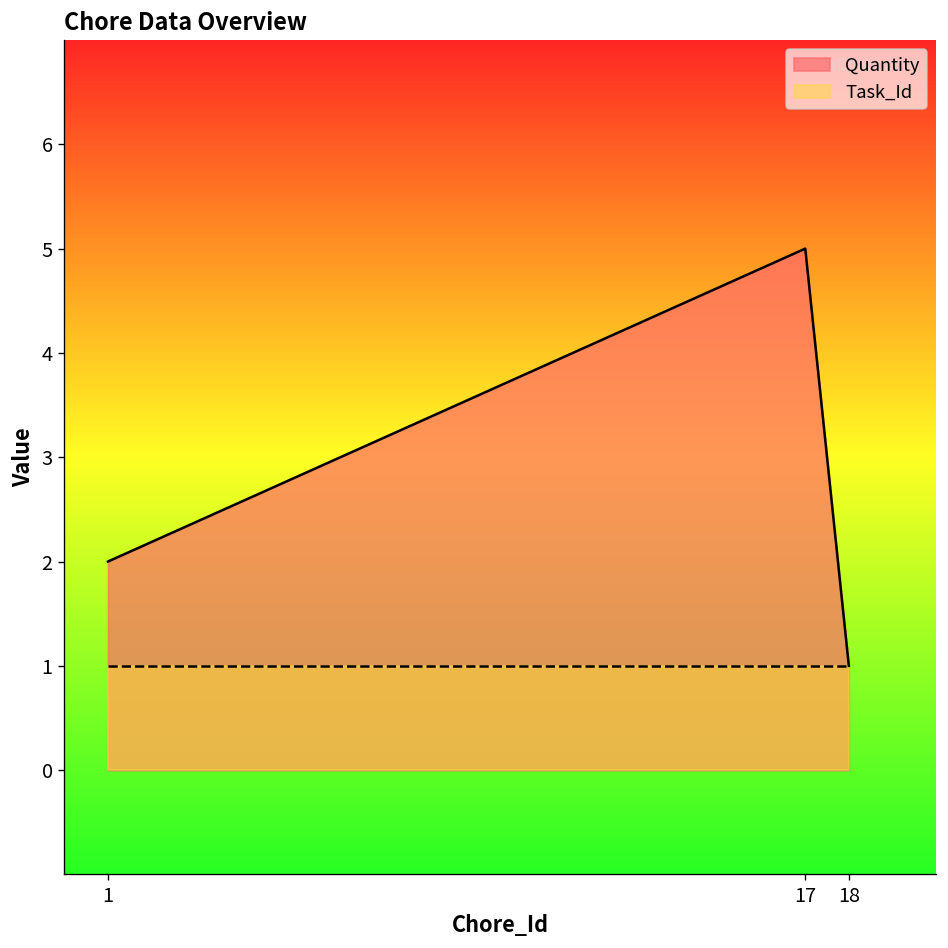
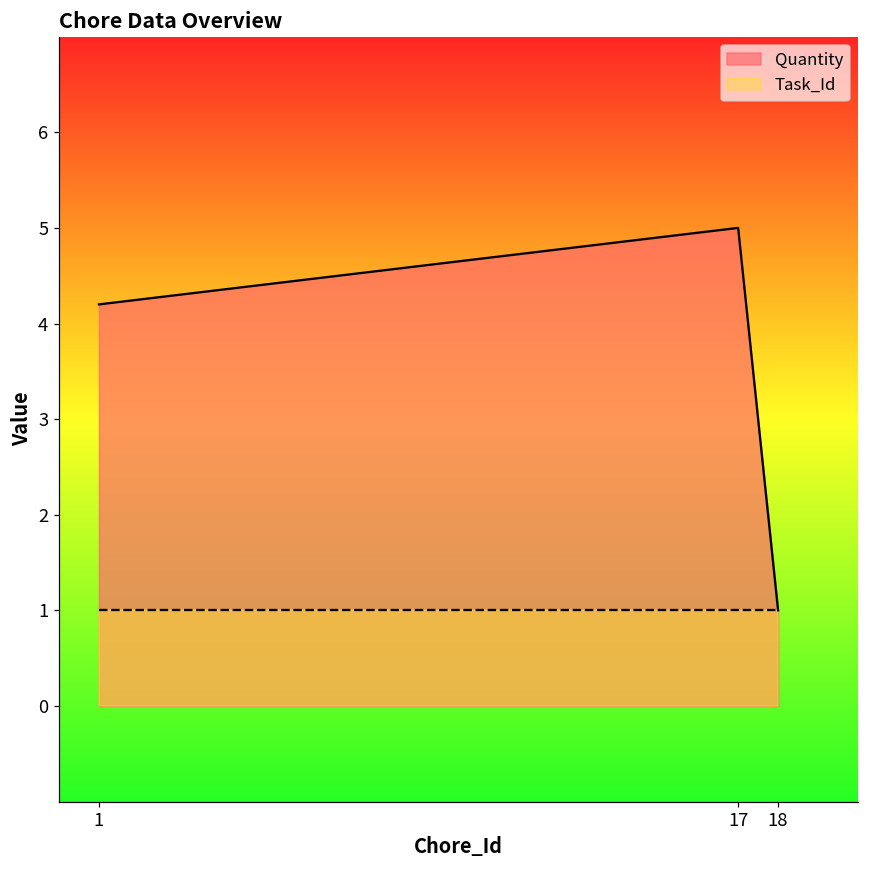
Quantity, 1: 2.0 -> 4.2
